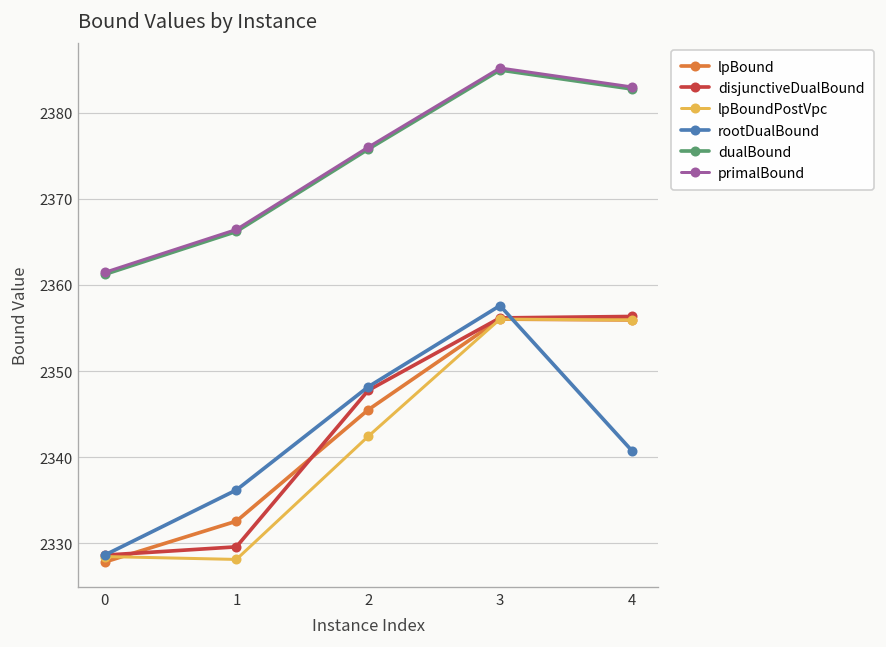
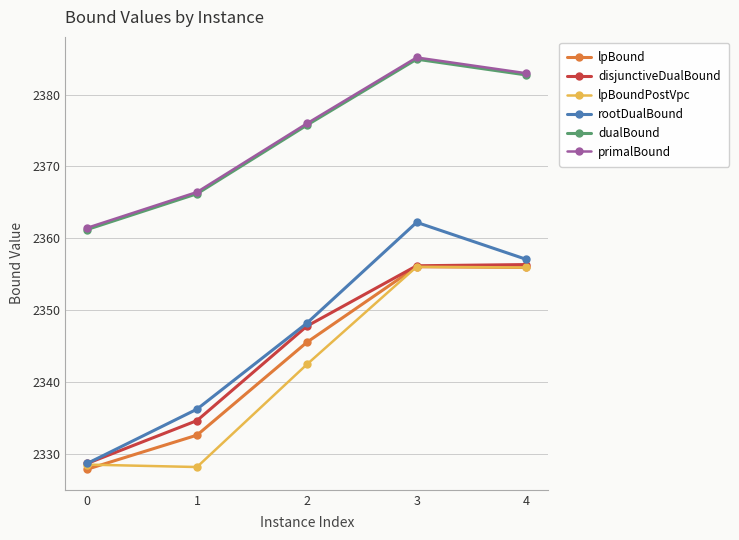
disjunctiveDualBound, 1: 2330 -> 2335
rootDualBound, 3: 2358 -> 2362
rootDualBound, 4: 2341 -> 2357
